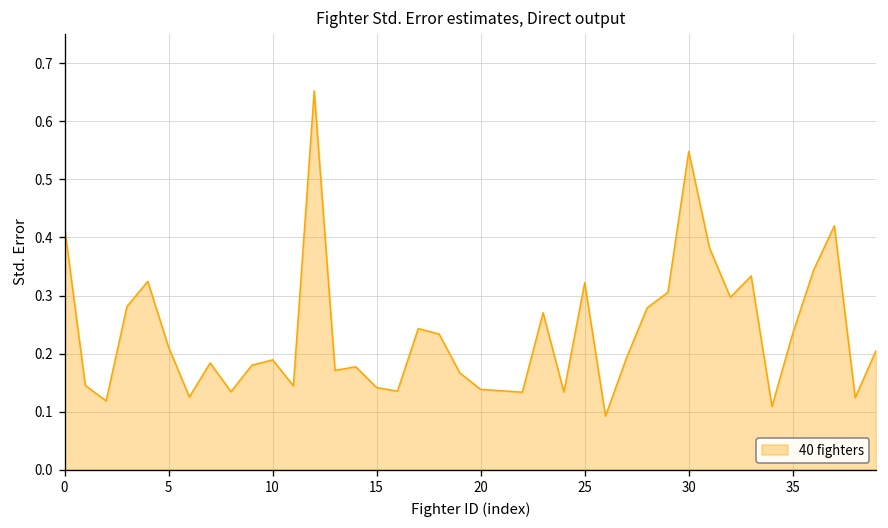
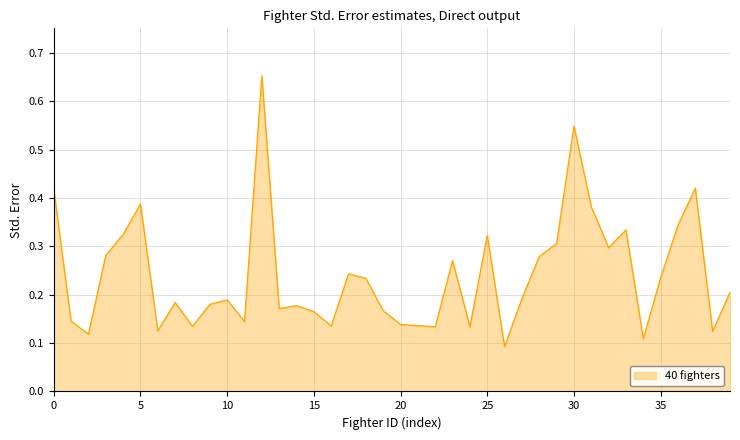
5: 0.21 -> 0.39
15: 0.14 -> 0.16
